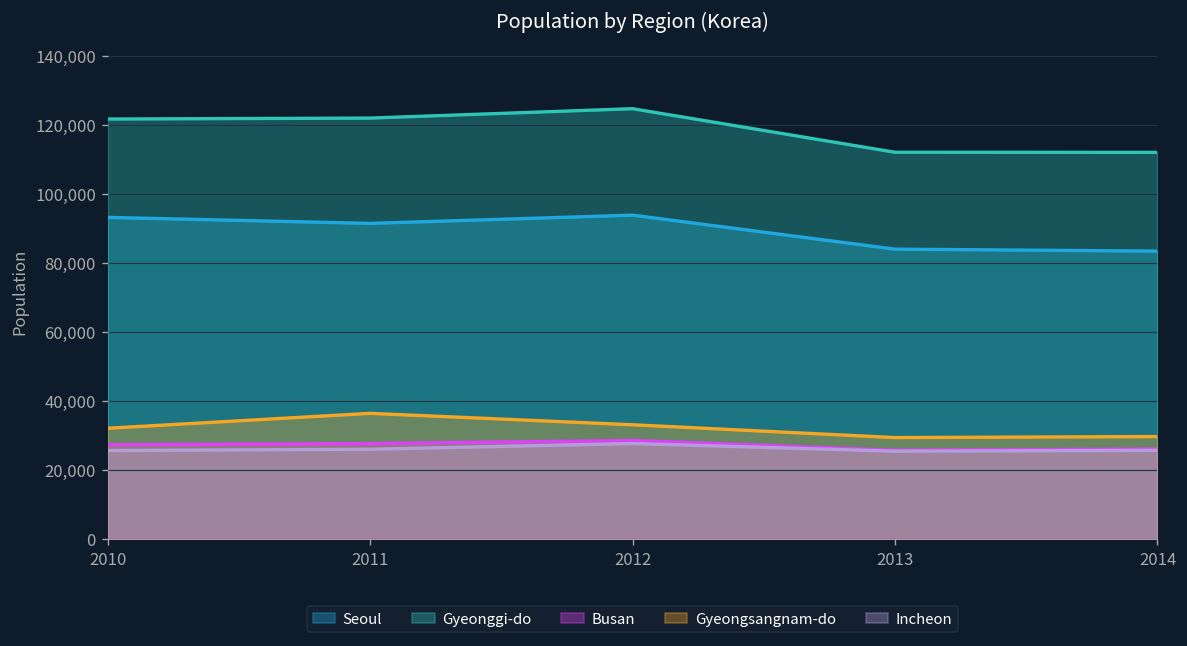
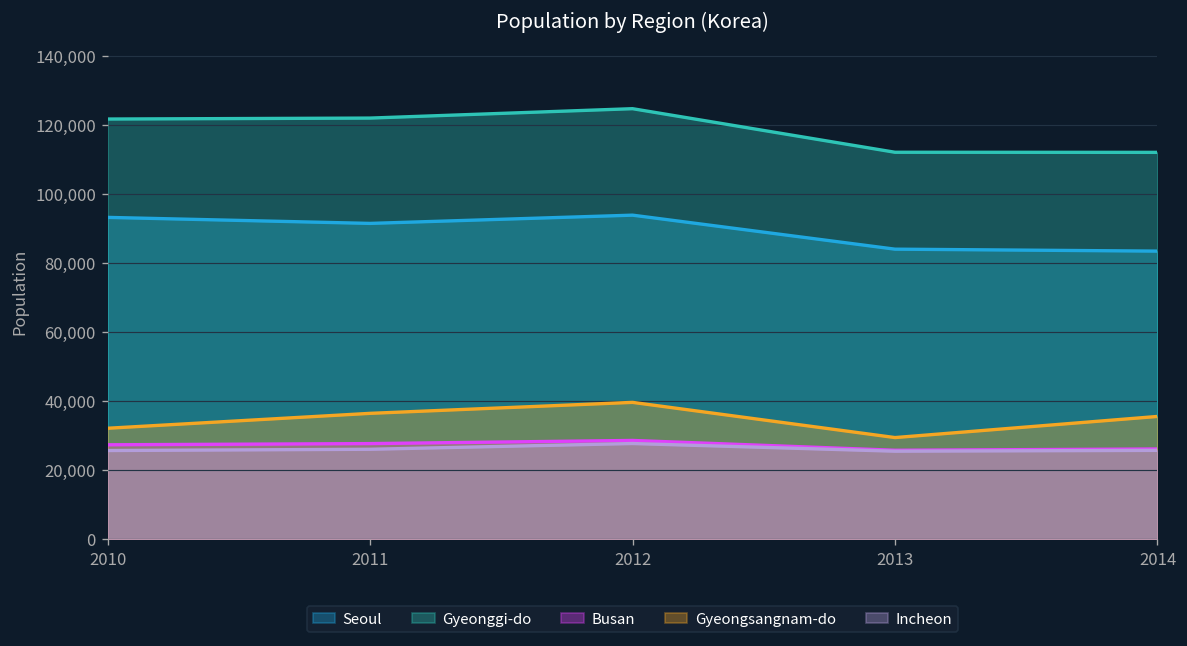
Gyeongsangnam-do, 2012: 33,000 -> 40,000
Gyeongsangnam-do, 2014: 30,000 -> 36,000
